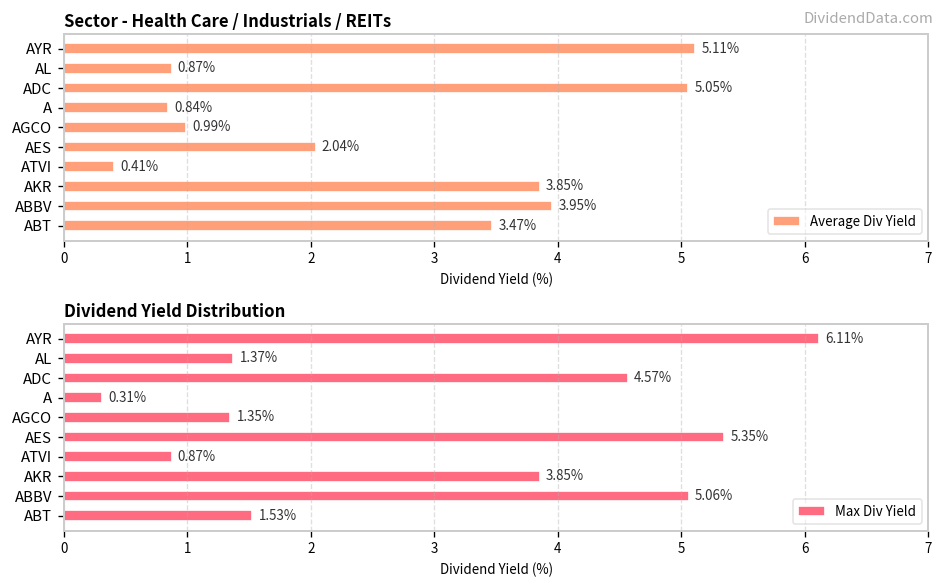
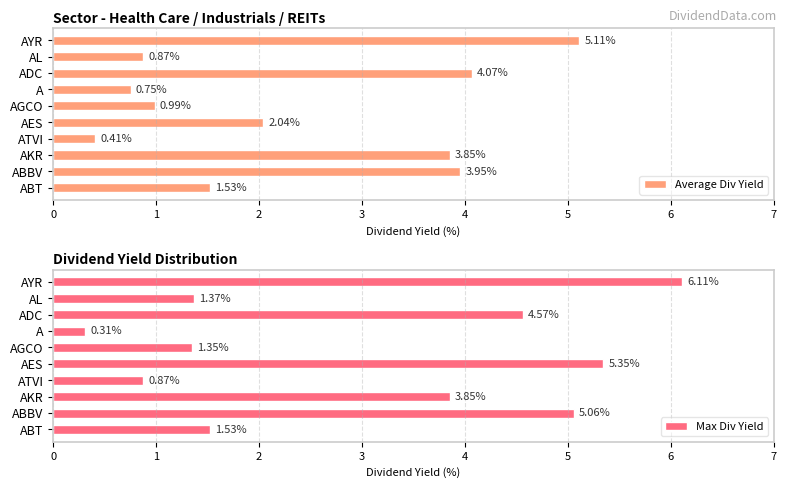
Sector - Health Care / Industrials / REITs, ADC: 5.05% -> 4.07%
Sector - Health Care / Industrials / REITs, A: 0.84% -> 0.75%
Sector - Health Care / Industrials / REITs, ABT: 3.47% -> 1.53%
